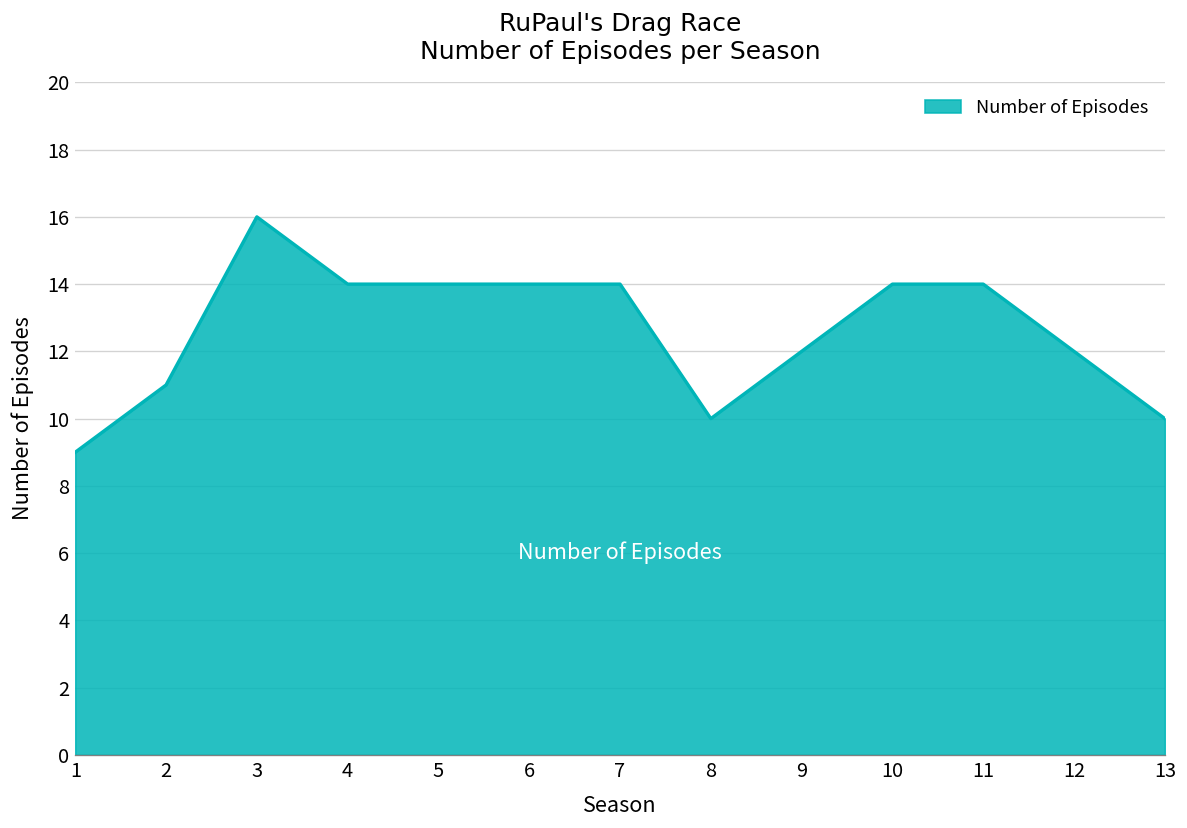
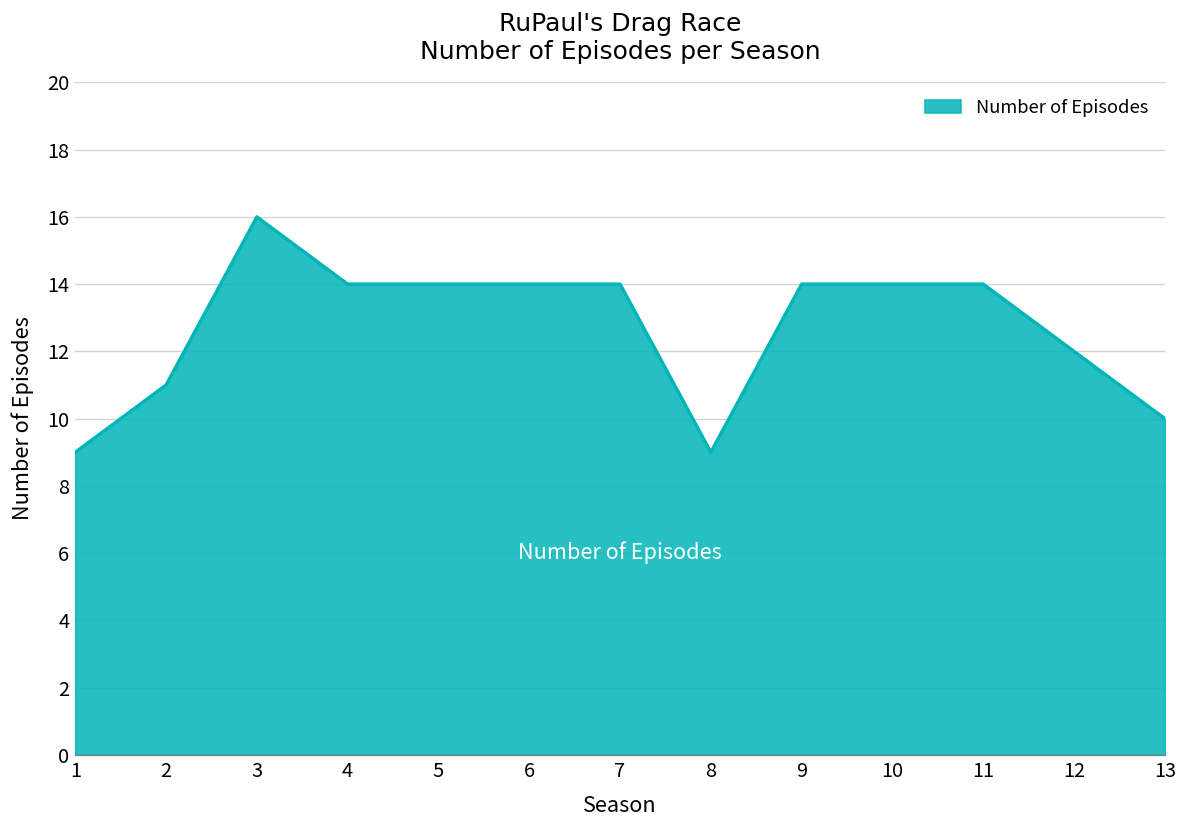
8: 10 -> 9
9: 12 -> 14
